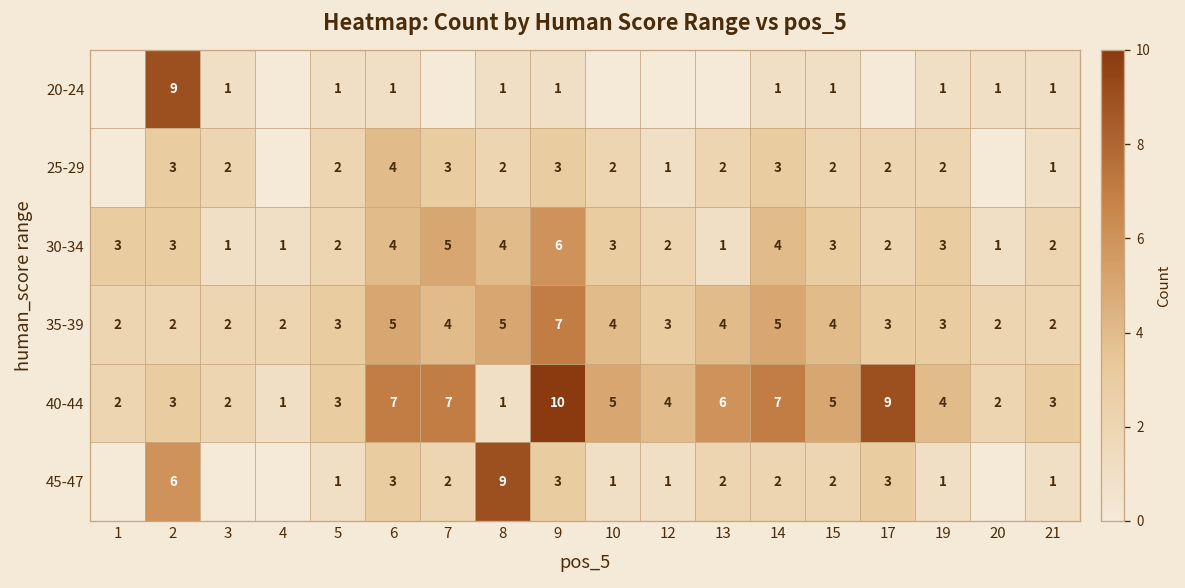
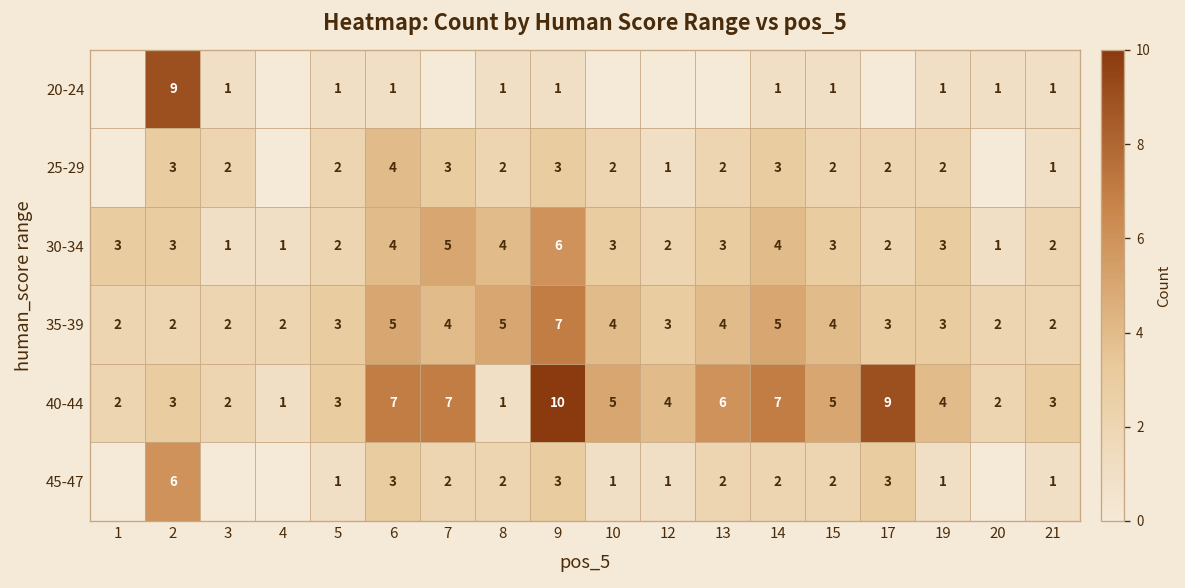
30-34, 13: 1 -> 3
45-47, 8: 9 -> 2
